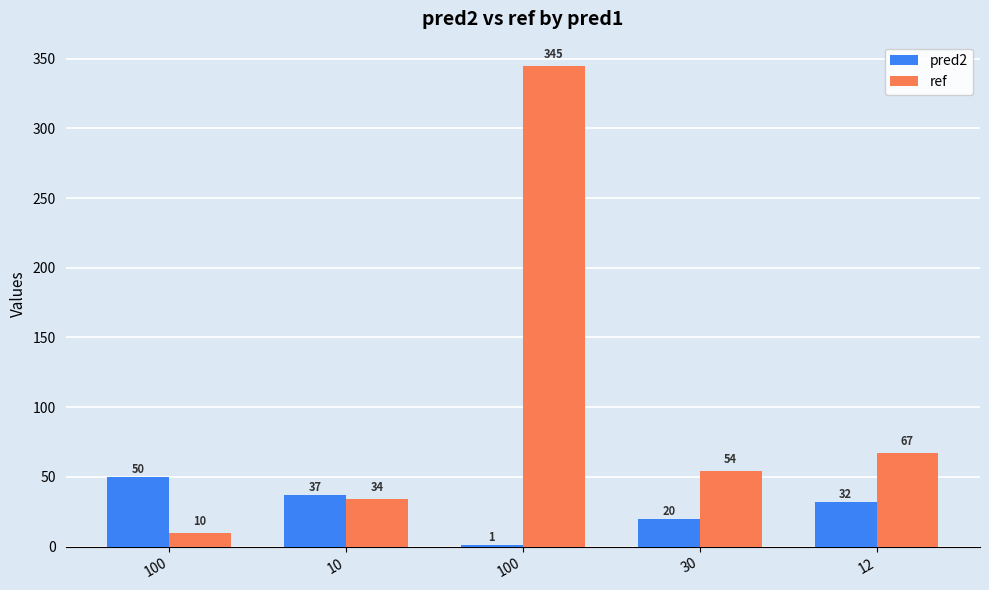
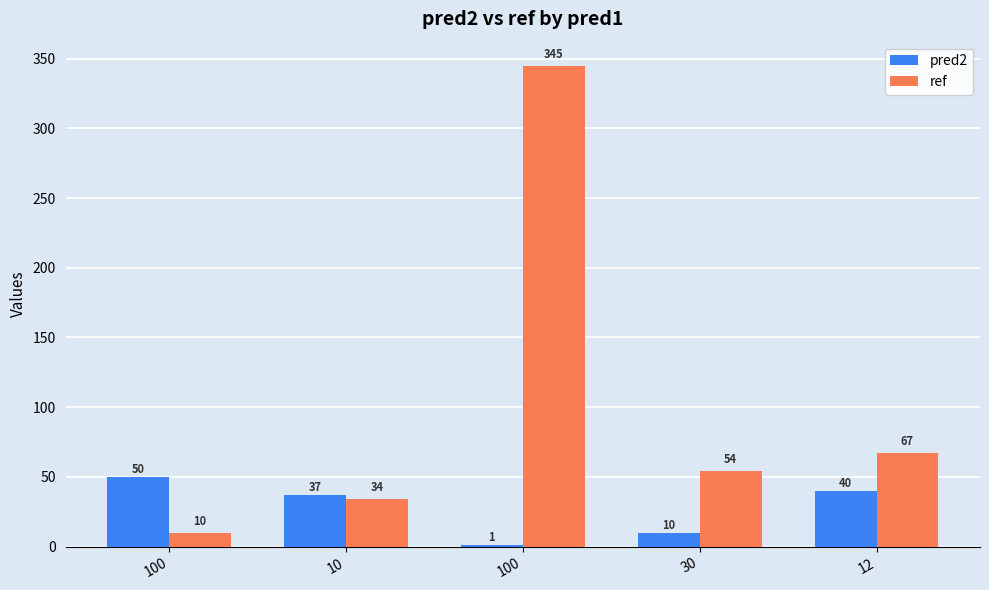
pred2, 30: 20 -> 10
pred2, 12: 32 -> 40
